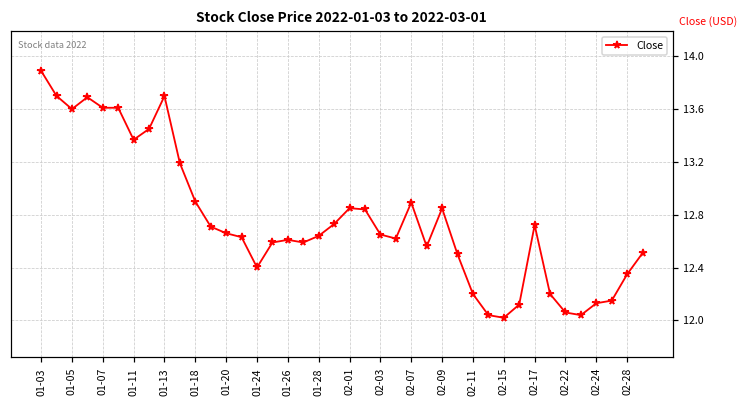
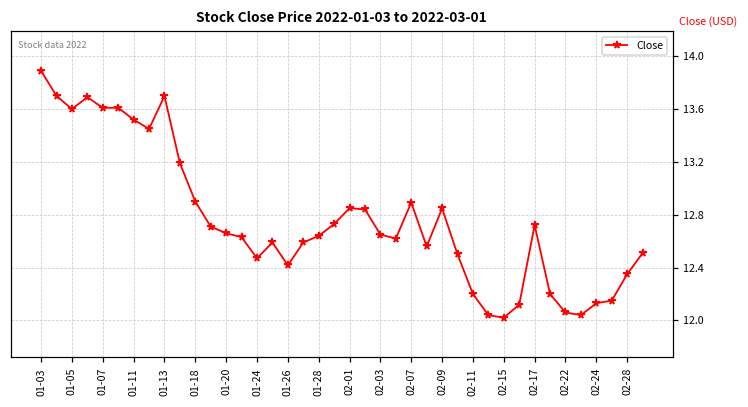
01-11: 13.37 -> 13.52
01-24: 12.40 -> 12.47
01-26: 12.61 -> 12.42
